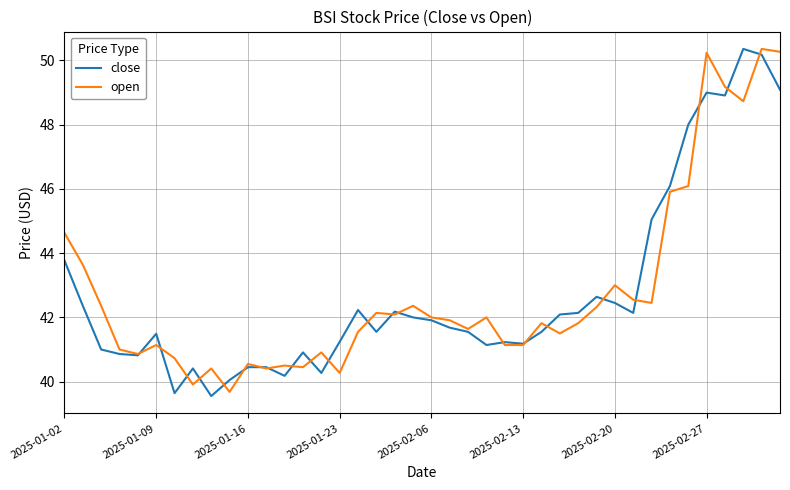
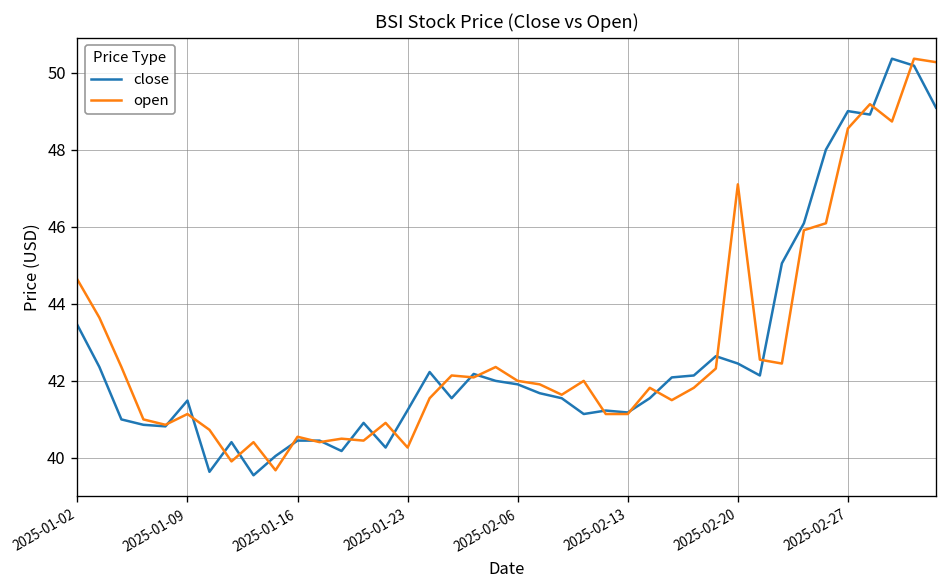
close, 2025-01-02: 43.8 -> 43.5
open, 2025-02-20: 43.0 -> 47.1
open, 2025-02-27: 50.2 -> 48.6
